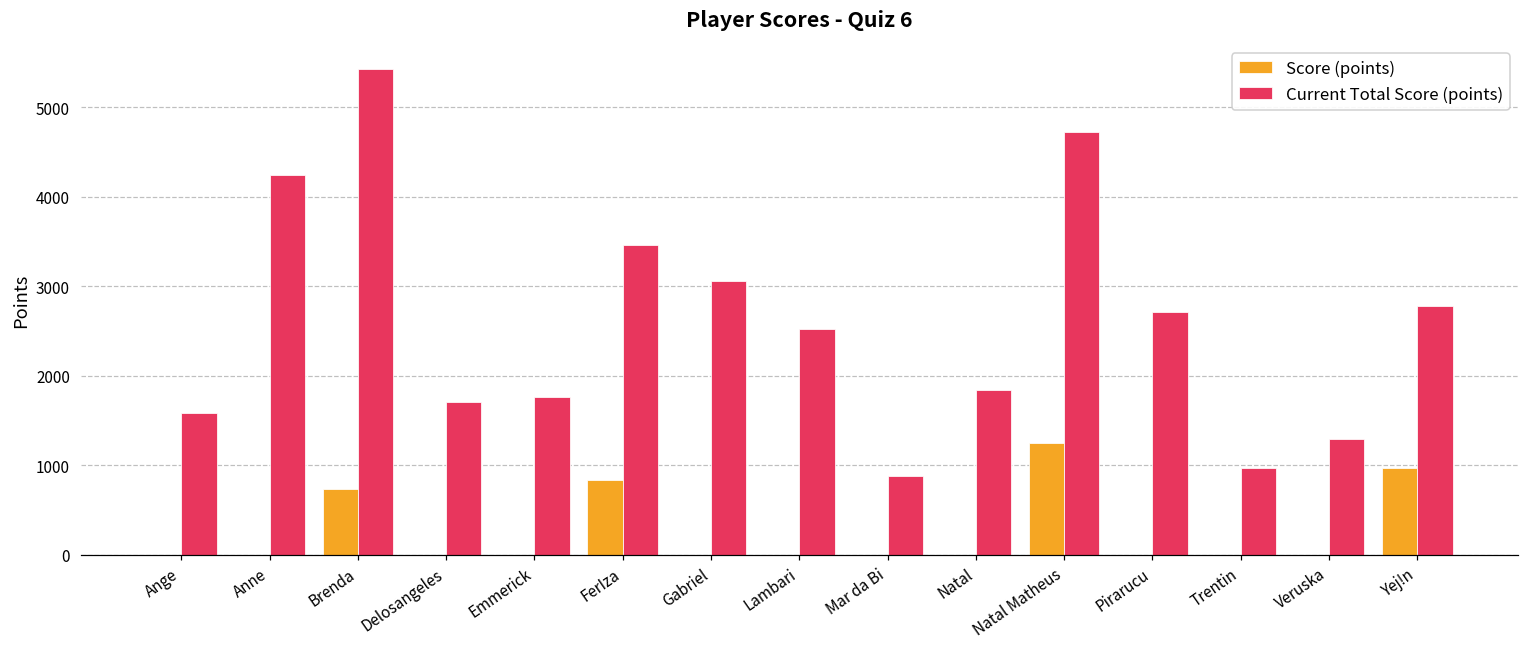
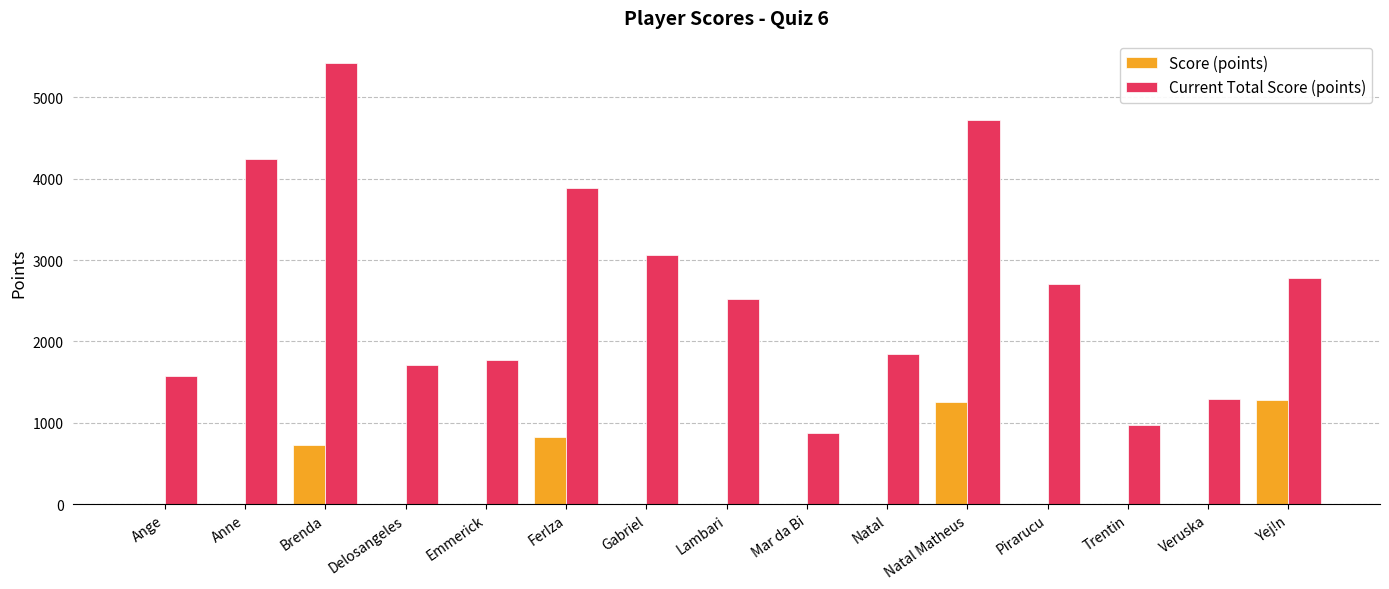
Current Total Score (points), FerIza: 3500 -> 3900
Score (points), Yej!n: 1000 -> 1300
